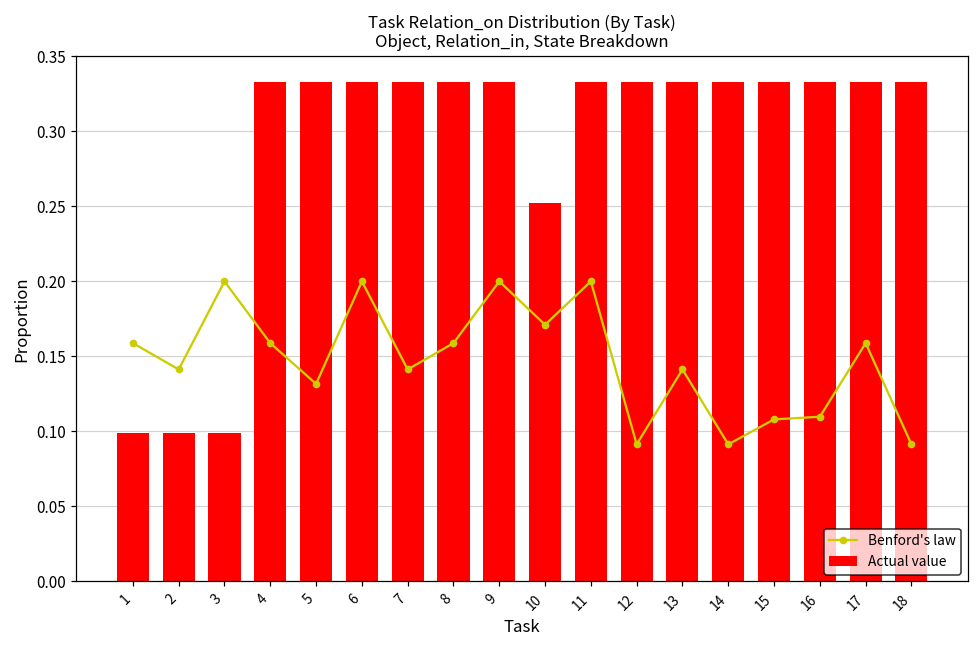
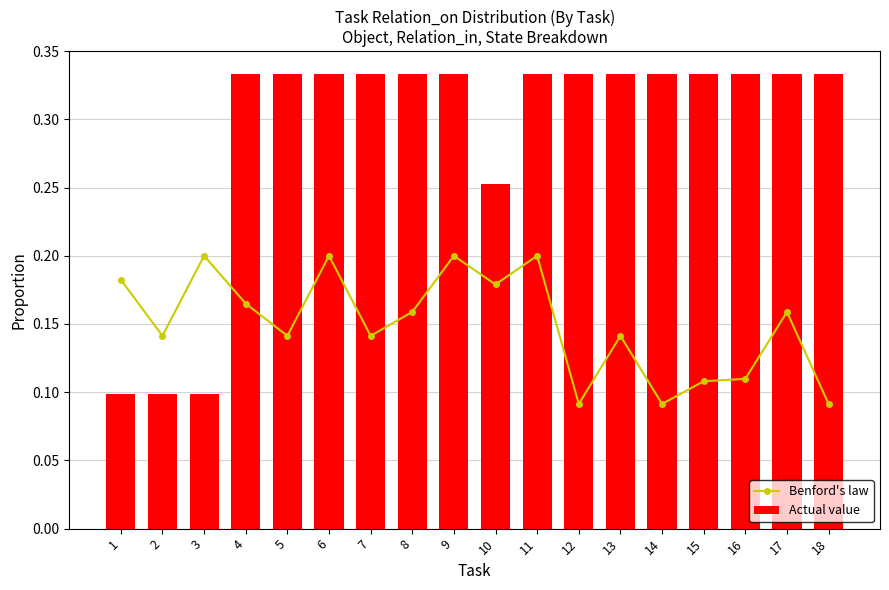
Benford's law, 1: 0.159 -> 0.182
Benford's law, 4: 0.159 -> 0.165
Benford's law, 5: 0.132 -> 0.141
Benford's law, 10: 0.171 -> 0.179
